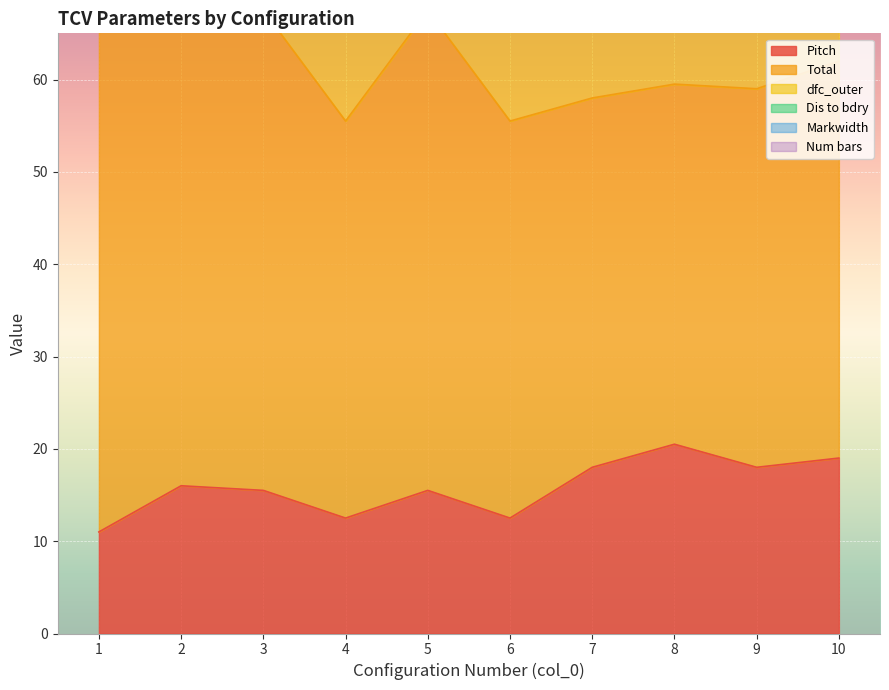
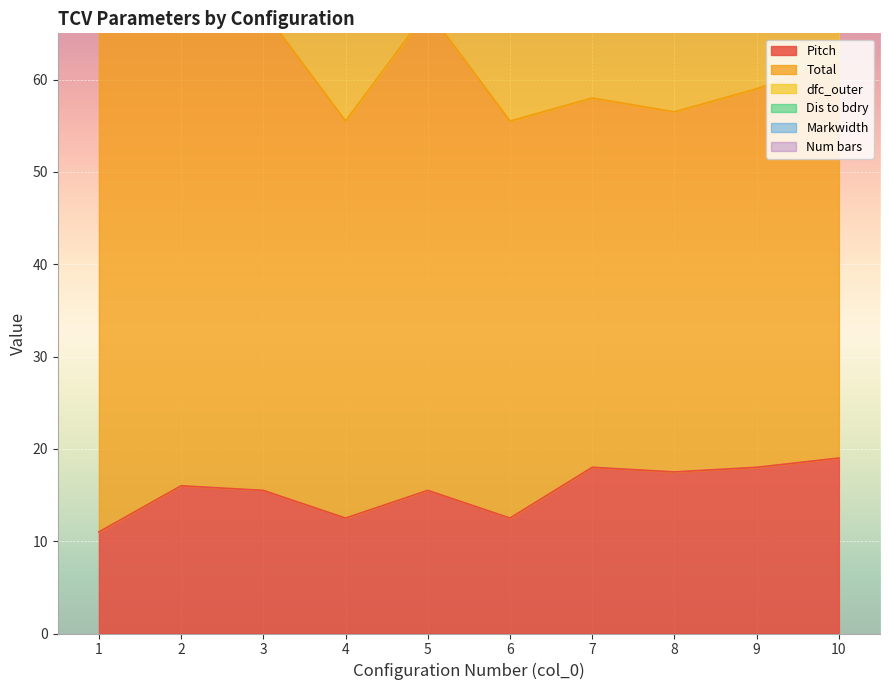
Pitch, 8: 21 -> 18
